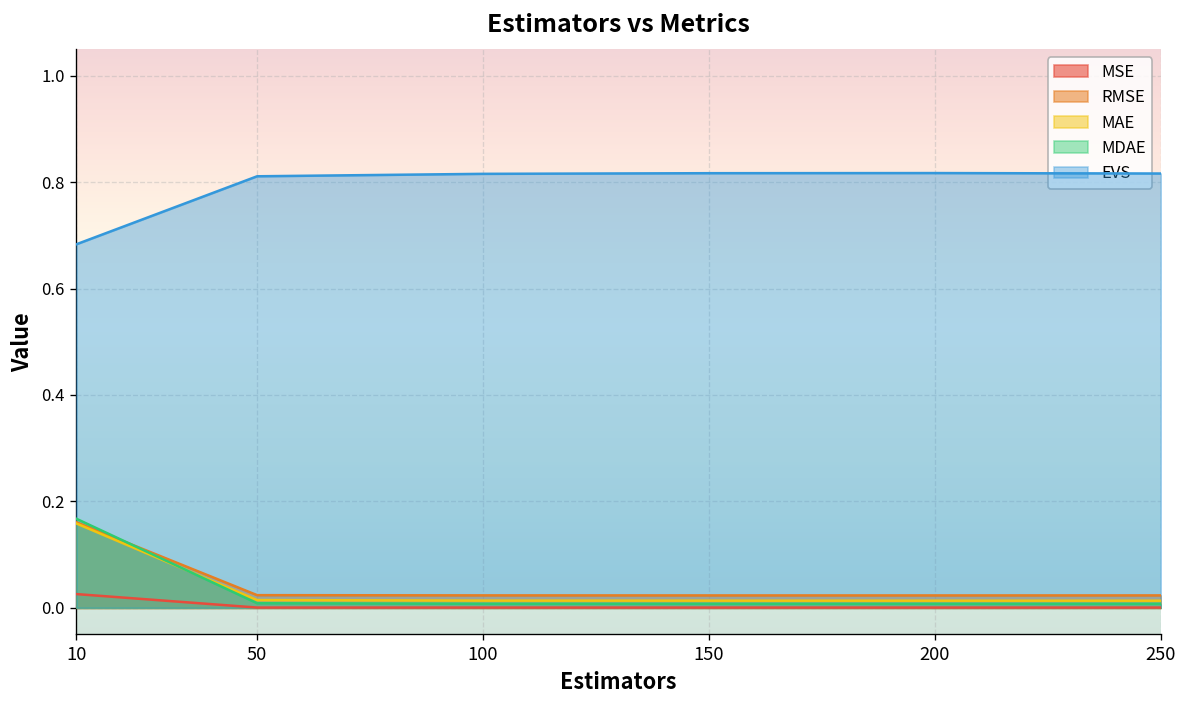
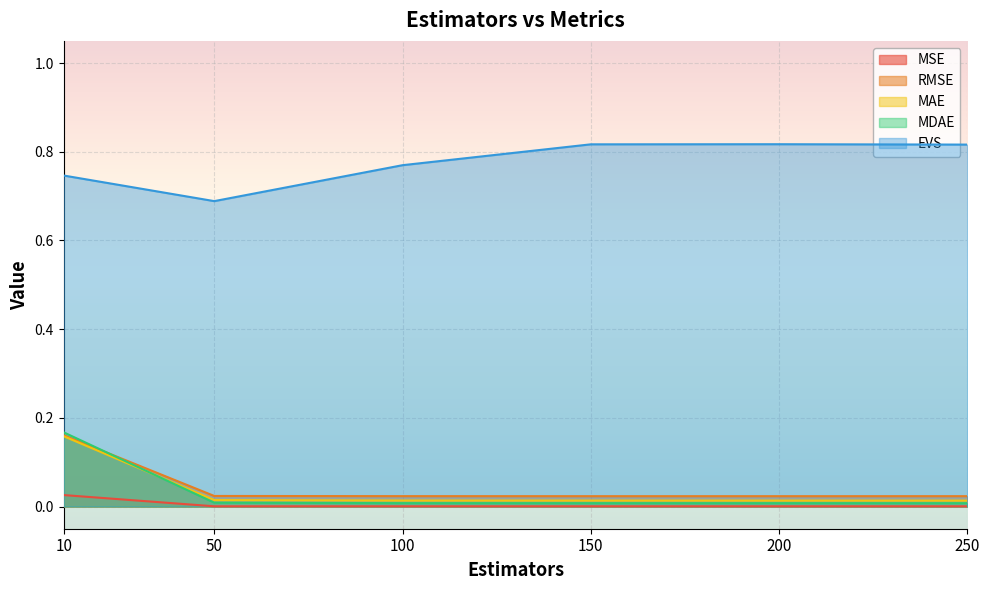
EVS, 10: 0.68 -> 0.75
EVS, 50: 0.81 -> 0.69
EVS, 100: 0.82 -> 0.77
